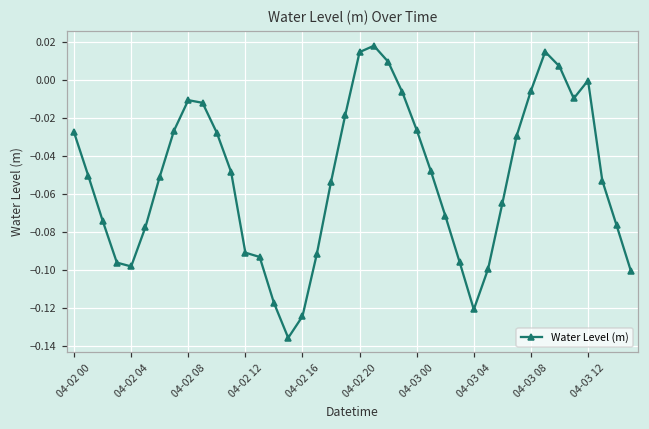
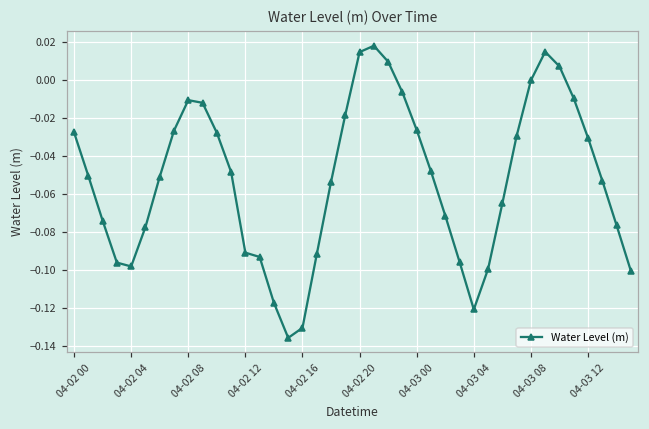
04-02 16: -0.124 -> -0.130
04-03 08: -0.006 -> 0.000
04-03 12: 0.000 -> -0.030
